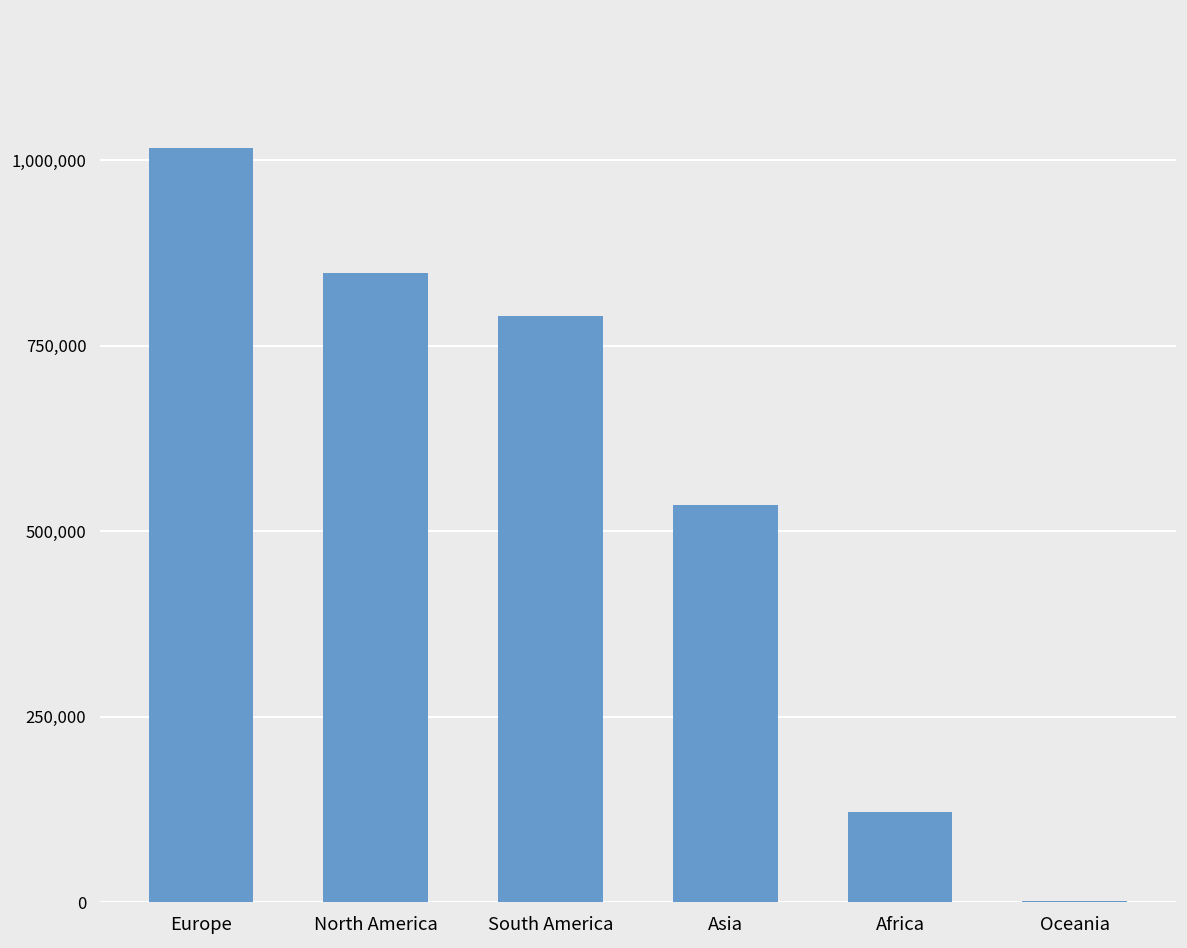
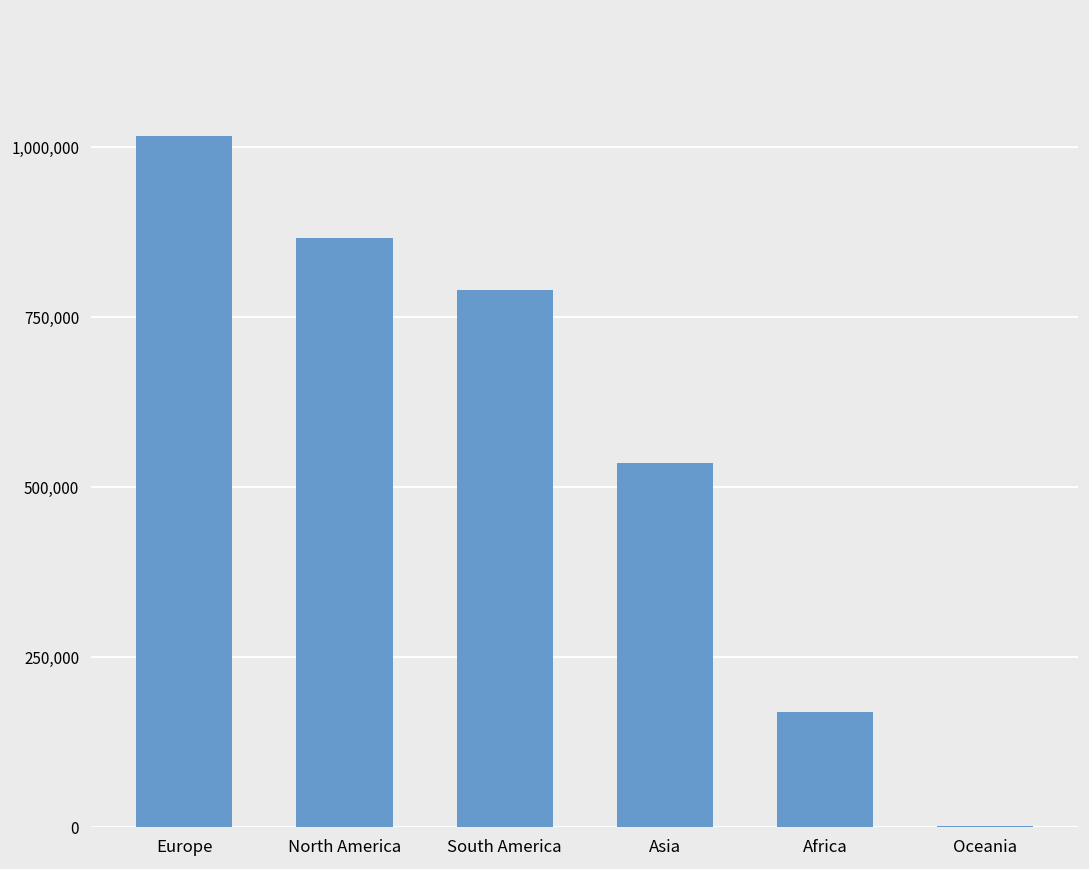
North America: 850,000 -> 870,000
Africa: 120,000 -> 170,000
